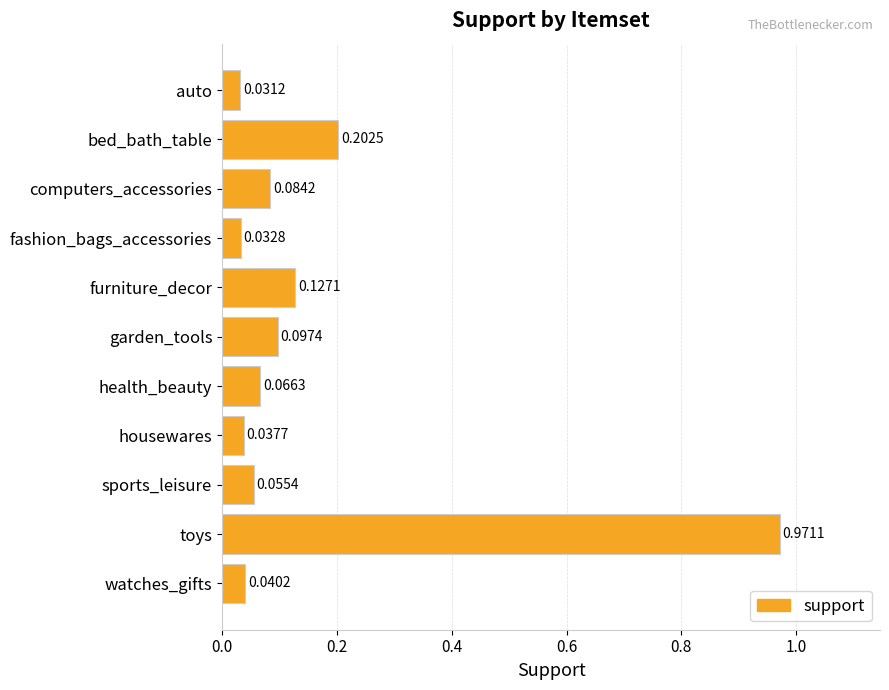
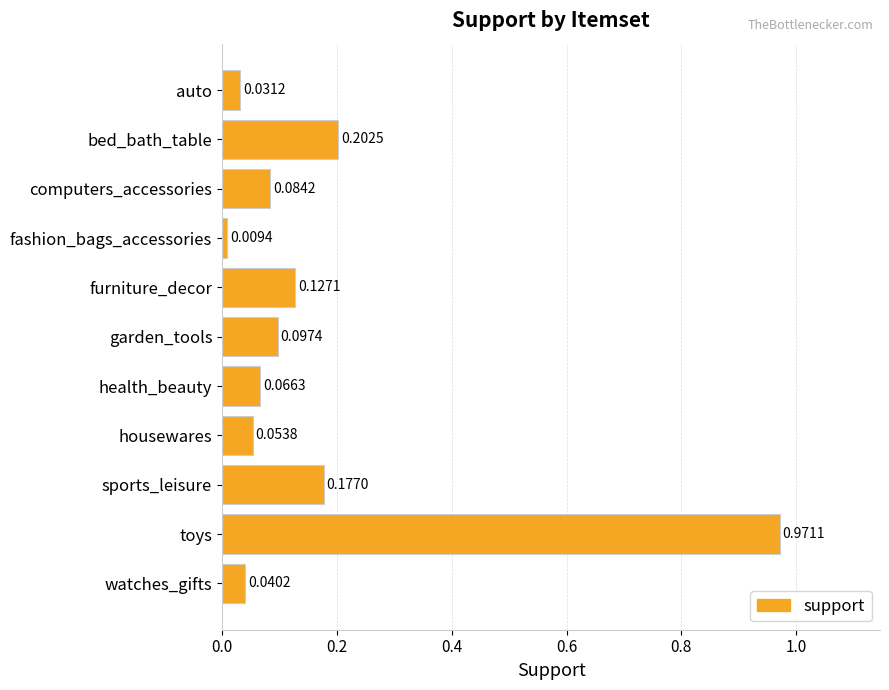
fashion_bags_accessories: 0.0328 -> 0.0094
housewares: 0.0377 -> 0.0538
sports_leisure: 0.0554 -> 0.1770
